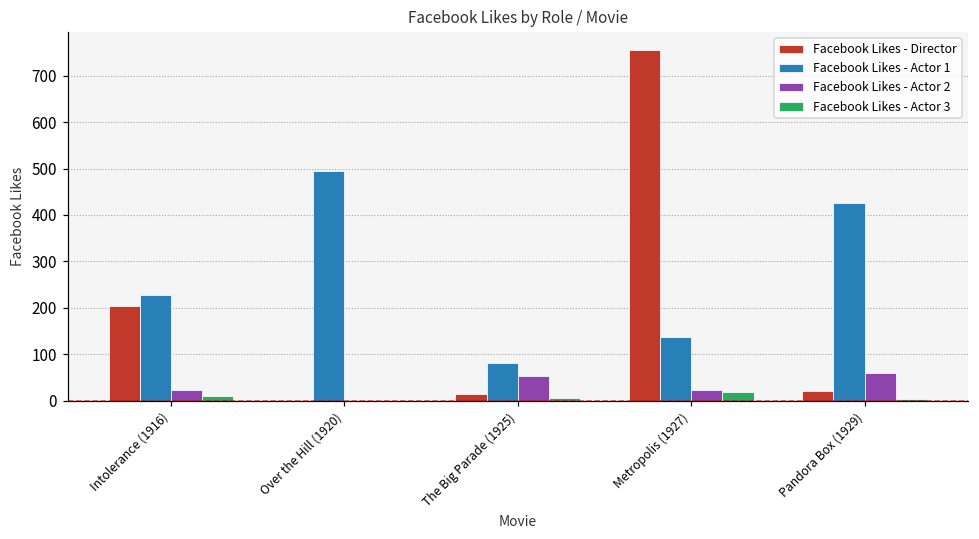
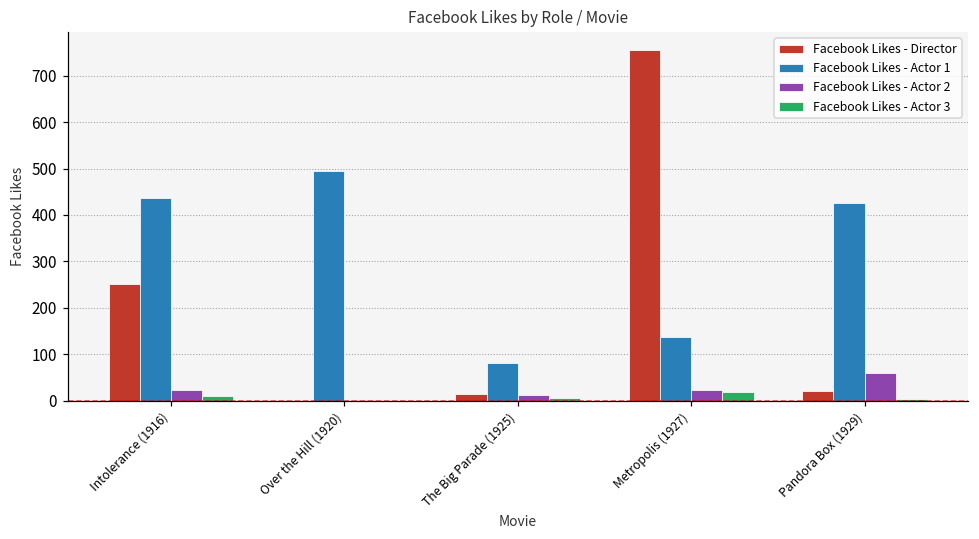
Facebook Likes - Director, Intolerance (1916): 200 -> 250
Facebook Likes - Actor 1, Intolerance (1916): 230 -> 440
Facebook Likes - Actor 2, The Big Parade (1925): 50 -> 10
